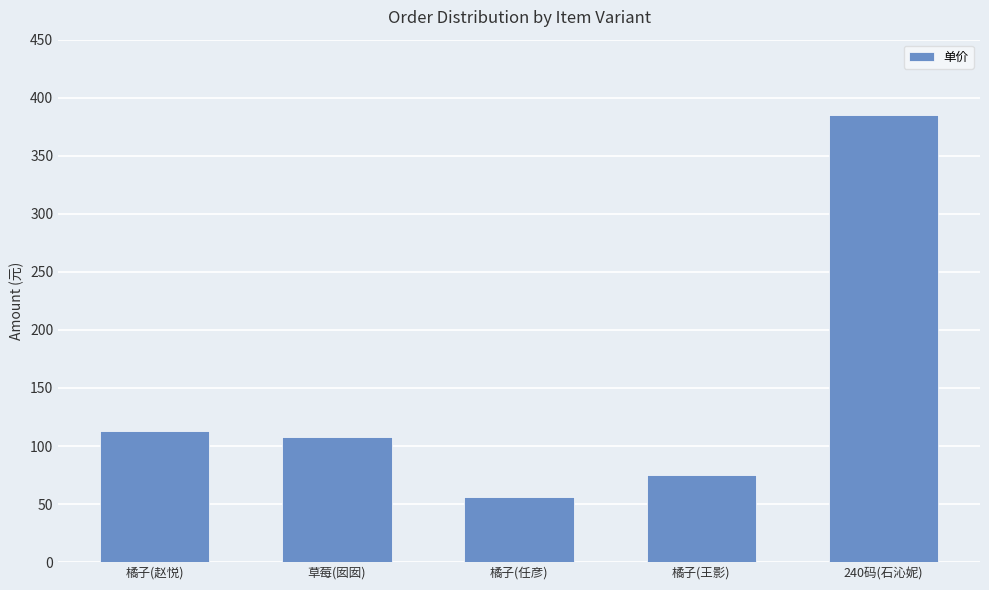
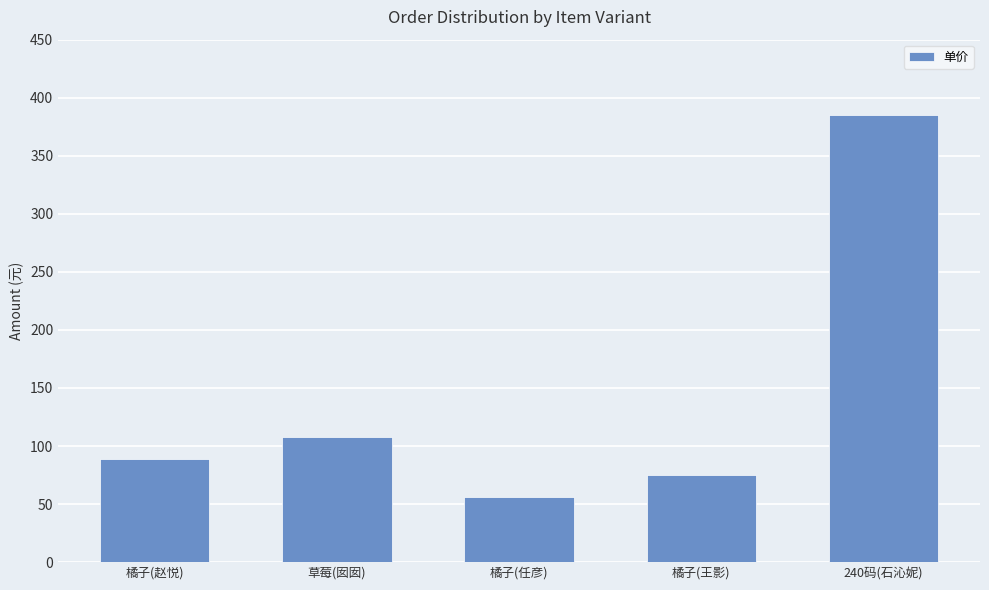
橘子(赵悦): 113 -> 89
